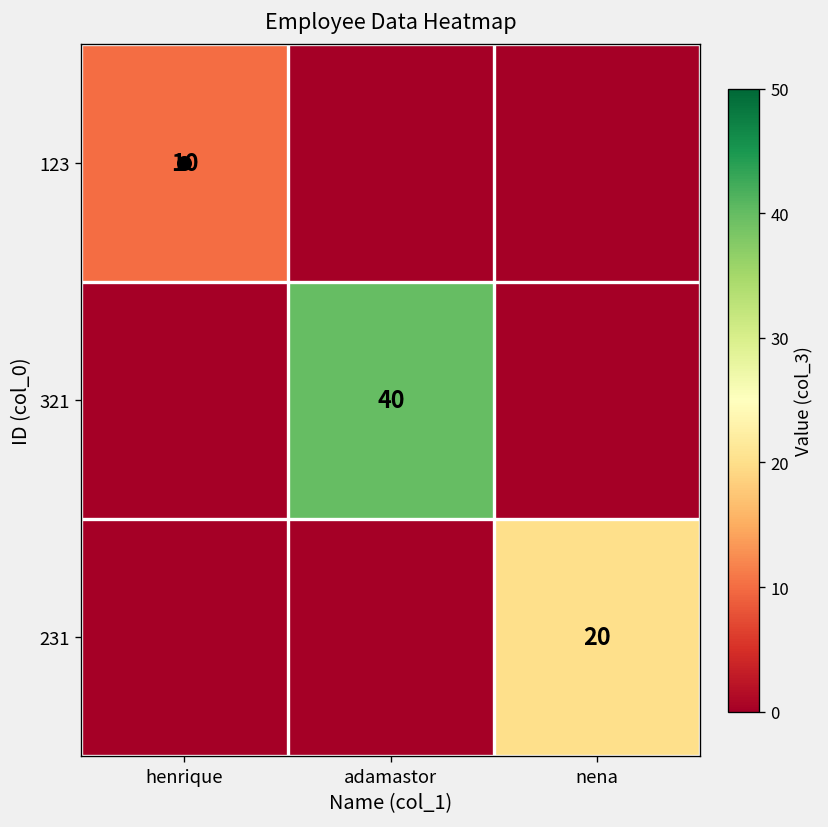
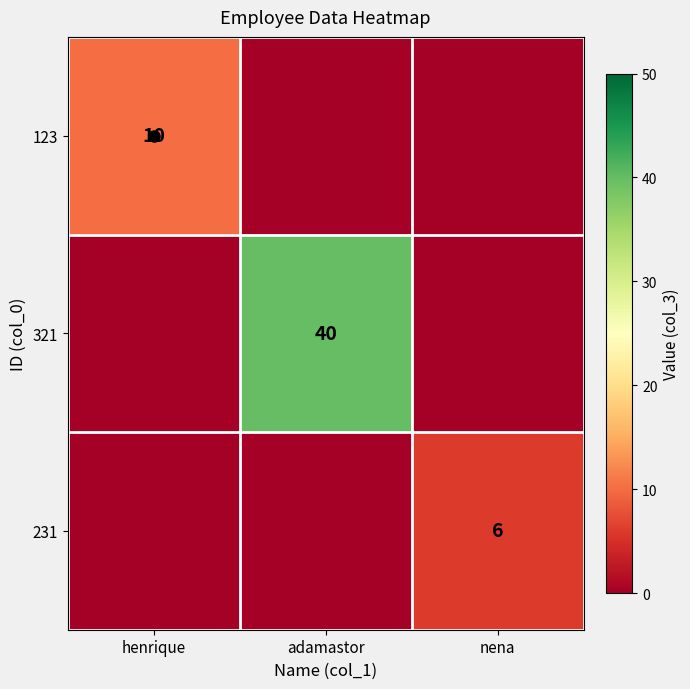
231, nena: 20 -> 6
